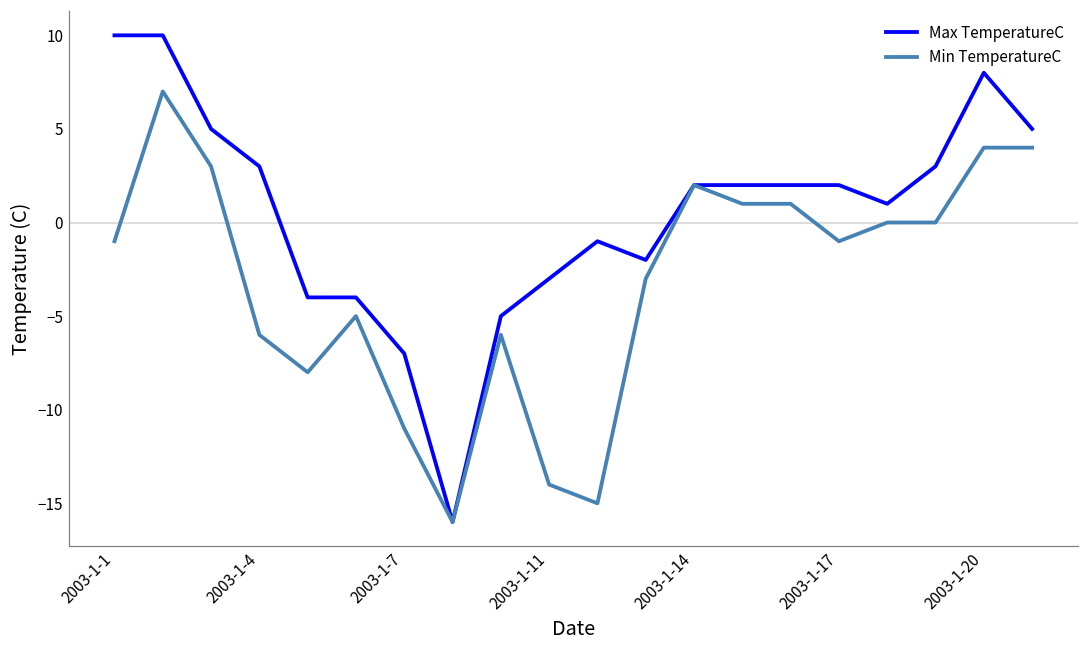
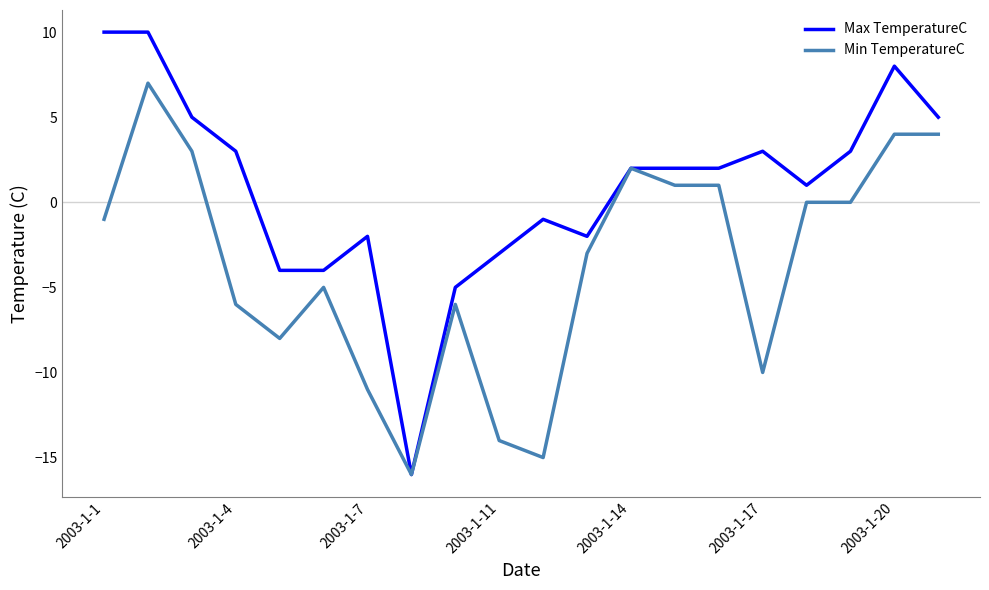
Max TemperatureC, 2003-1-7: -7 -> -2
Max TemperatureC, 2003-1-17: 2 -> 3
Min TemperatureC, 2003-1-17: -1 -> -10
